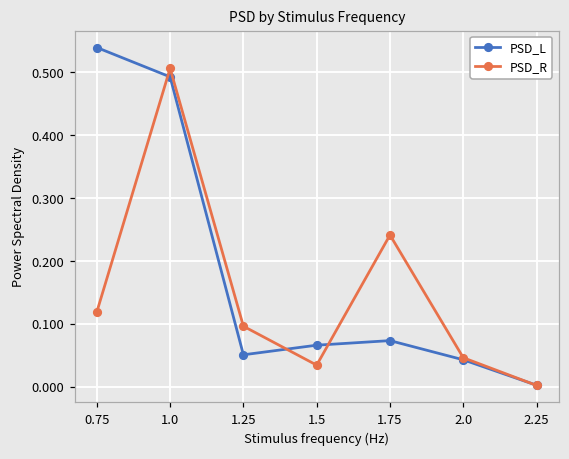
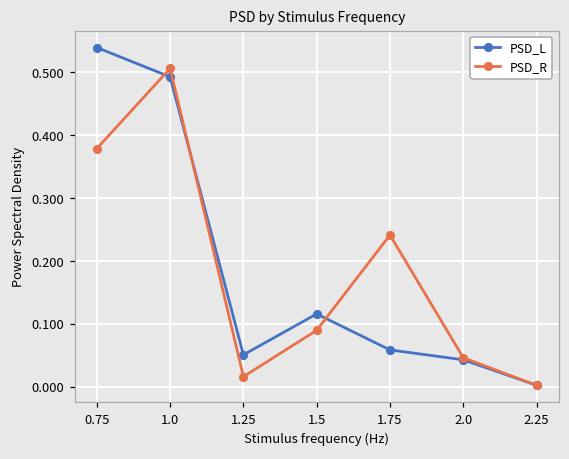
PSD_R, 0.75: 0.12 -> 0.38
PSD_R, 1.25: 0.10 -> 0.02
PSD_L, 1.5: 0.07 -> 0.12
PSD_R, 1.5: 0.03 -> 0.09
PSD_L, 1.75: 0.07 -> 0.06
